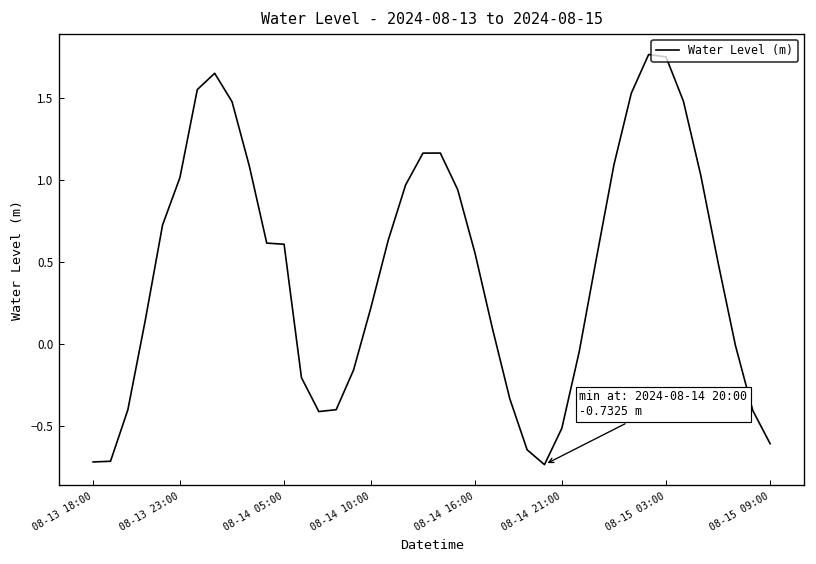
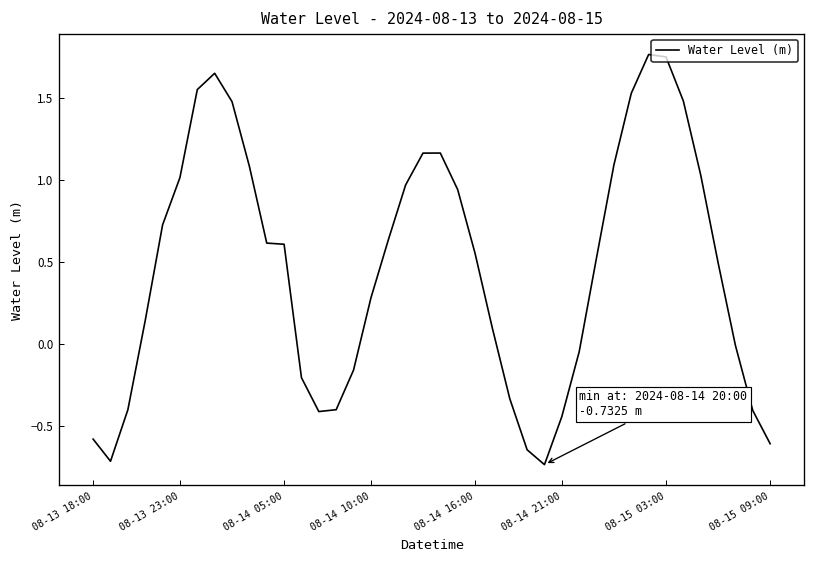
08-13 18:00: -0.72 -> -0.58
08-14 10:00: 0.22 -> 0.28
08-14 21:00: -0.51 -> -0.44
